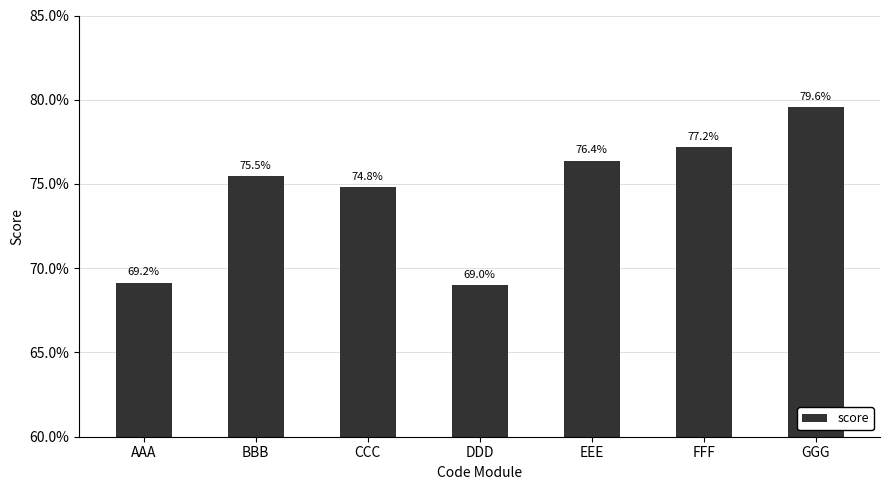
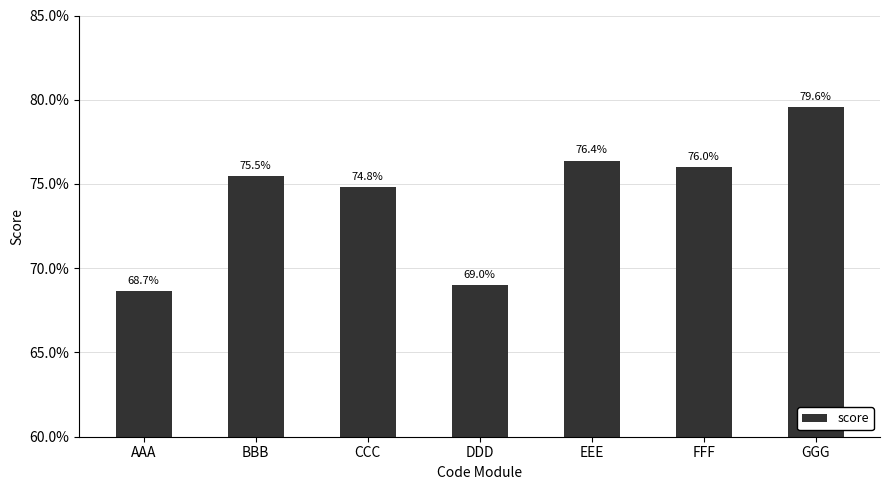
AAA: 69.2% -> 68.7%
FFF: 77.2% -> 76.0%
